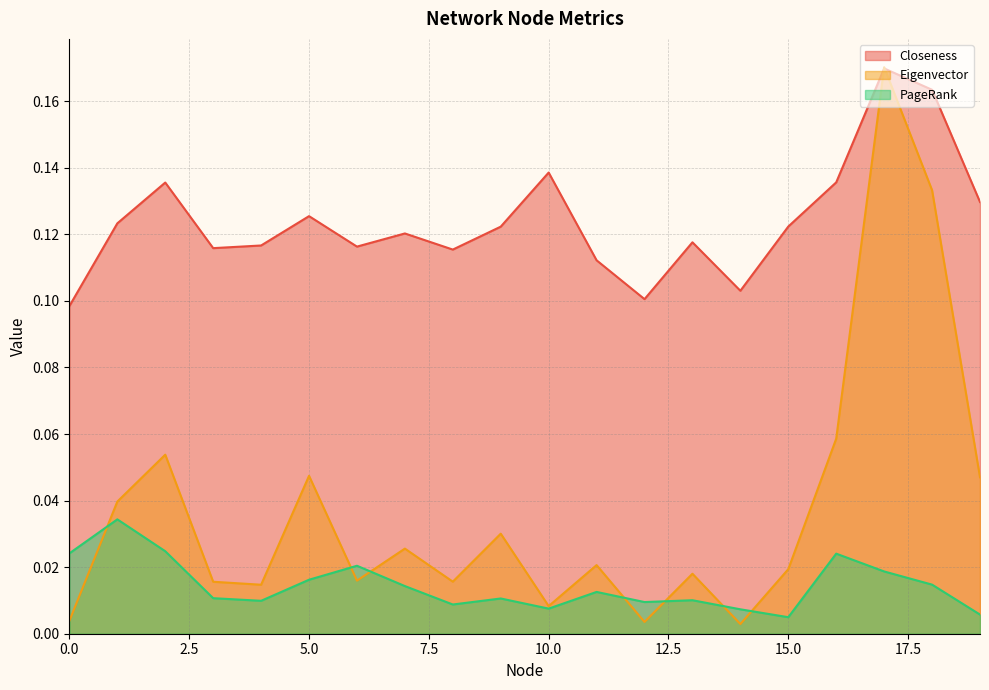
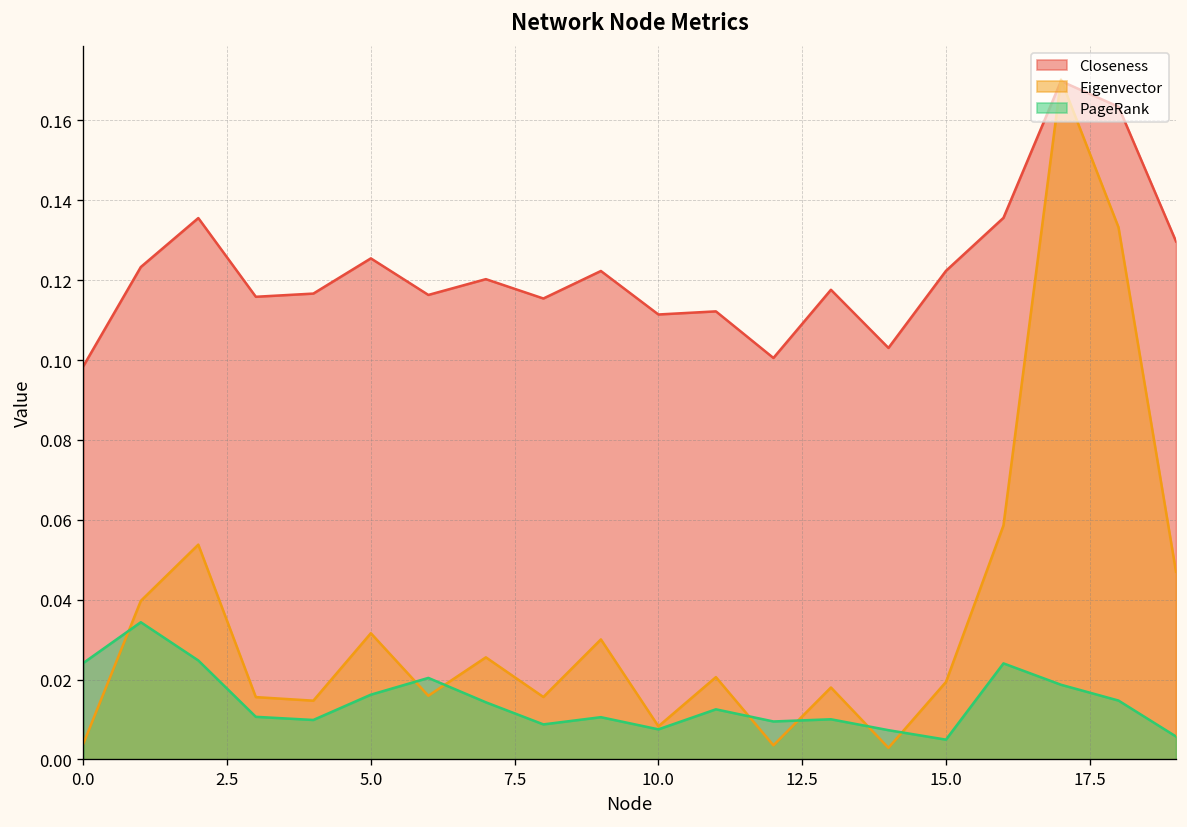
Eigenvector, 5.0: 0.047 -> 0.032
Closeness, 10.0: 0.139 -> 0.111
